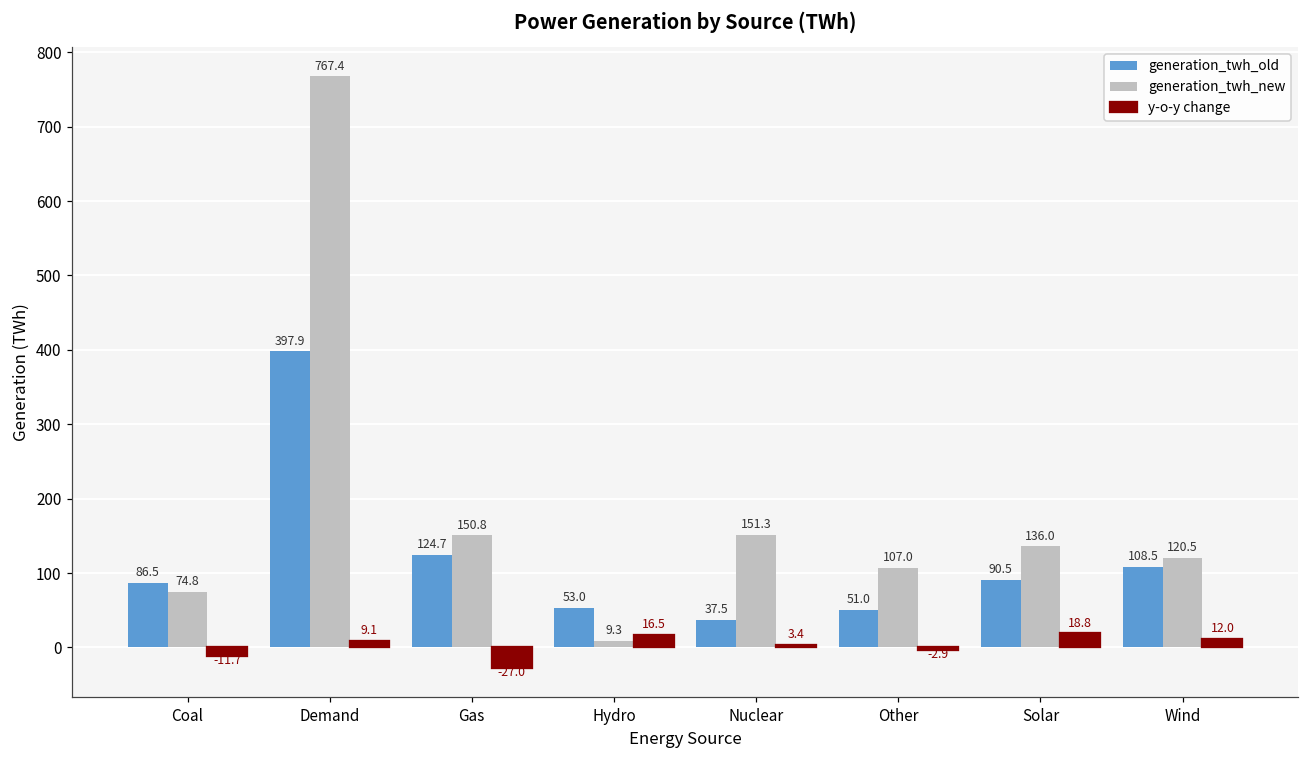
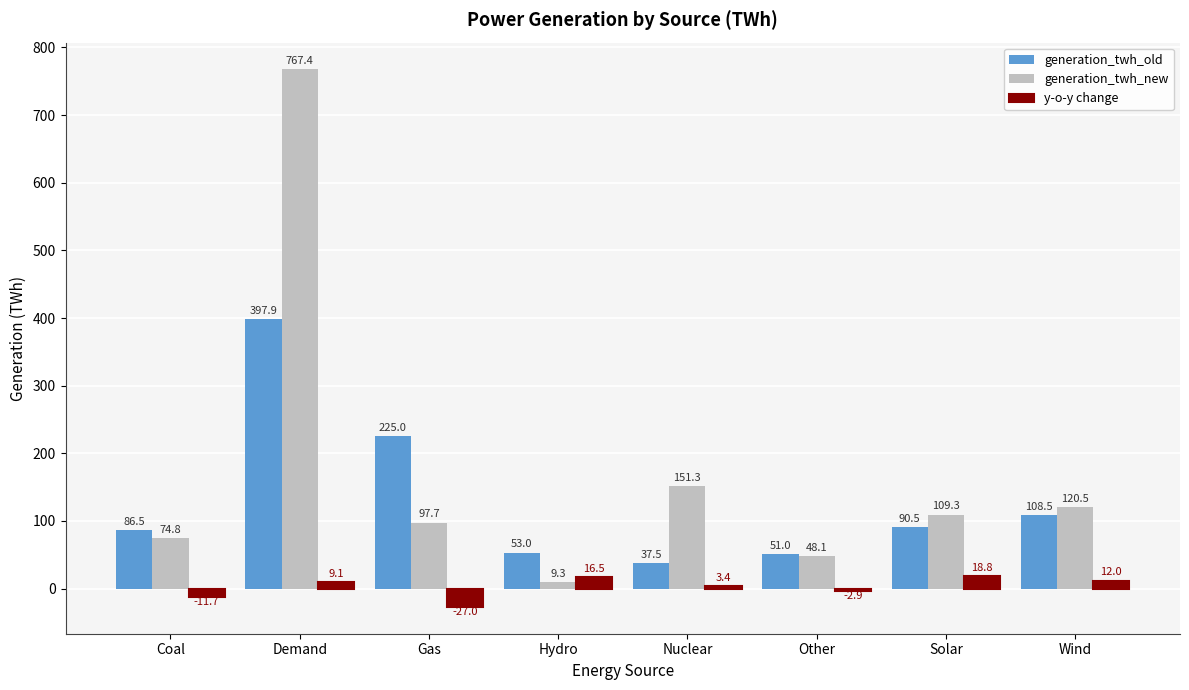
generation_twh_old, Gas: 124.7 -> 225.0
generation_twh_new, Gas: 150.8 -> 97.7
generation_twh_new, Other: 107.0 -> 48.1
generation_twh_new, Solar: 136.0 -> 109.3
